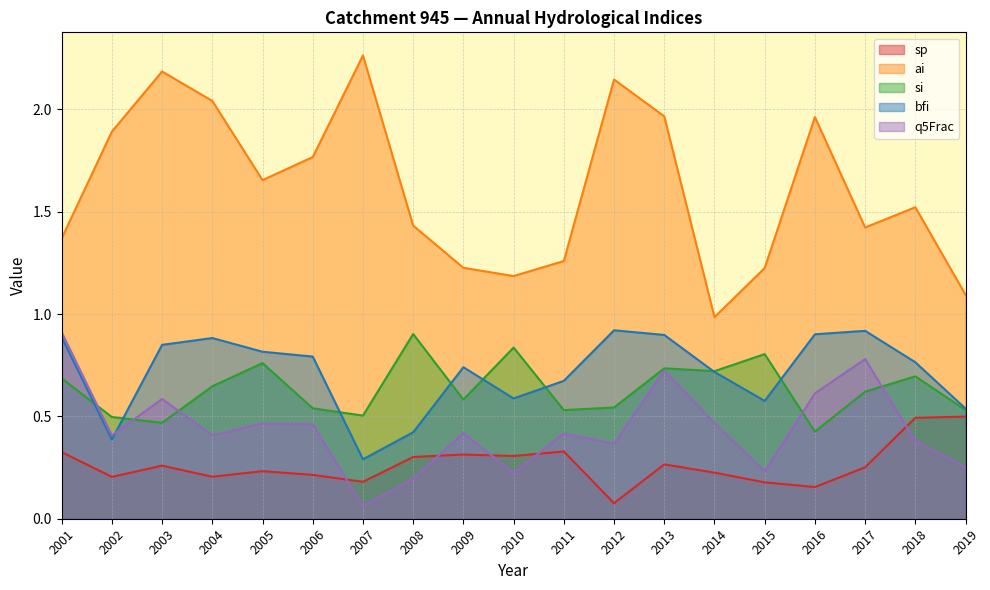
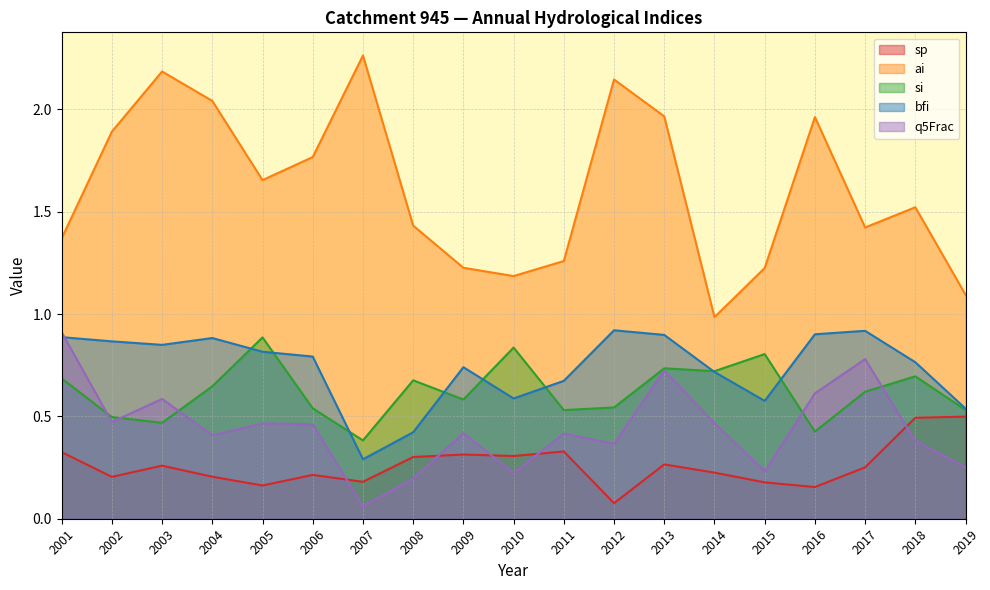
bfi, 2002: 0.39 -> 0.87
q5Frac, 2002: 0.41 -> 0.47
sp, 2005: 0.23 -> 0.16
si, 2005: 0.76 -> 0.89
si, 2007: 0.50 -> 0.38
si, 2008: 0.90 -> 0.68
